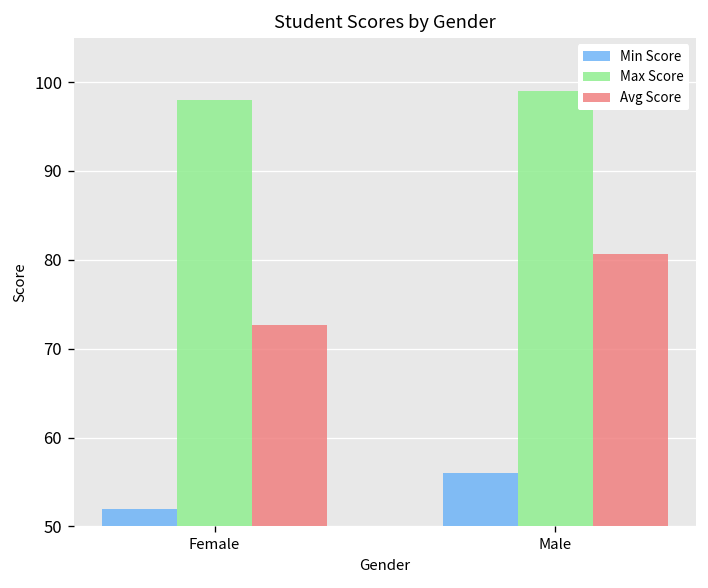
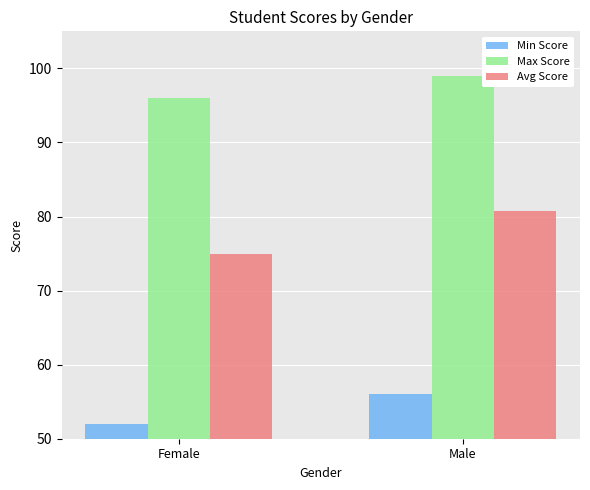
Max Score, Female: 98 -> 96
Avg Score, Female: 73 -> 75
